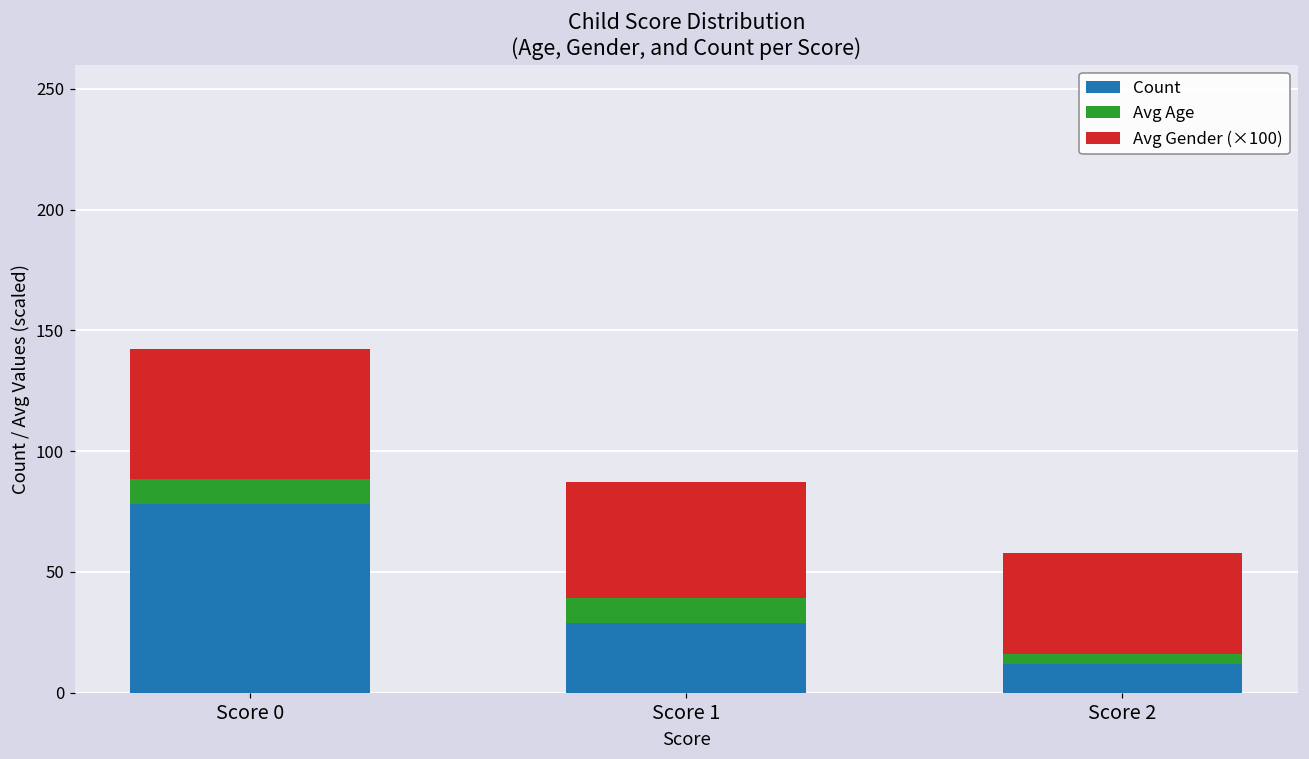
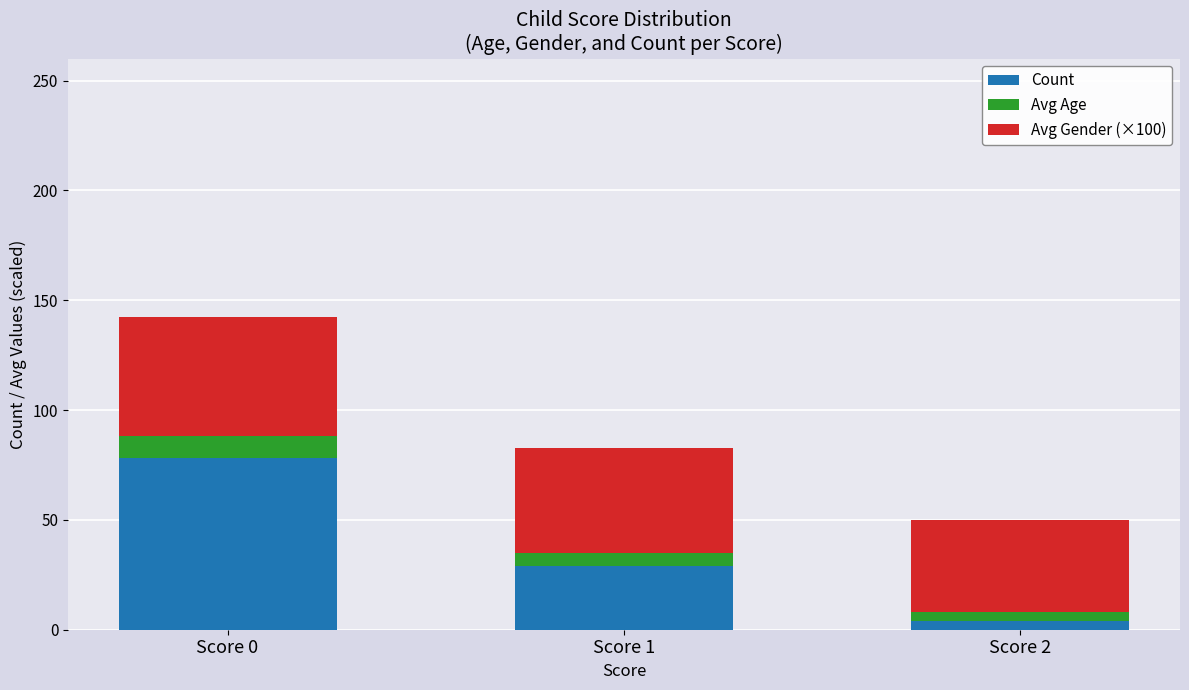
Avg Age, Score 1: 10 -> 6
Count, Score 2: 12 -> 4
